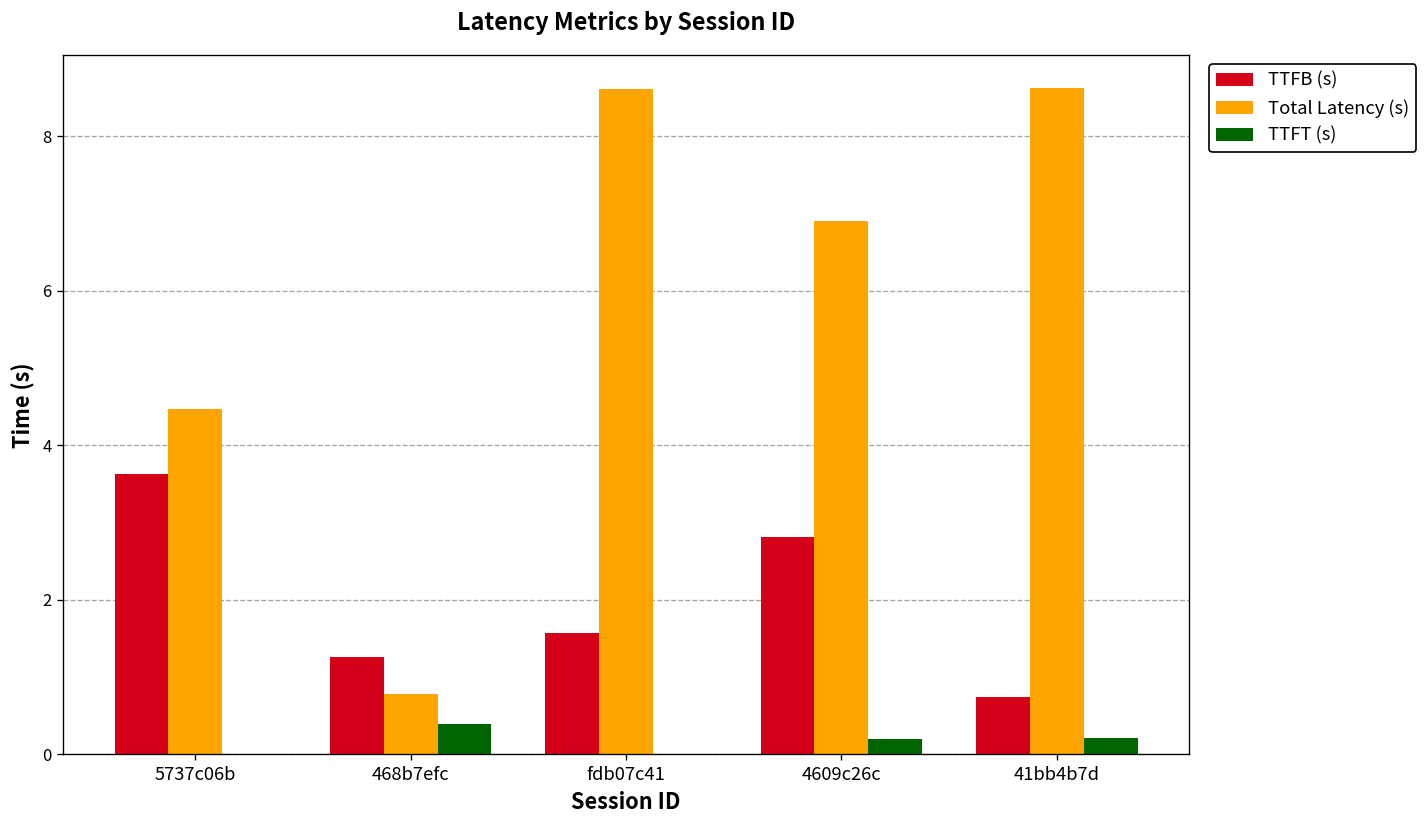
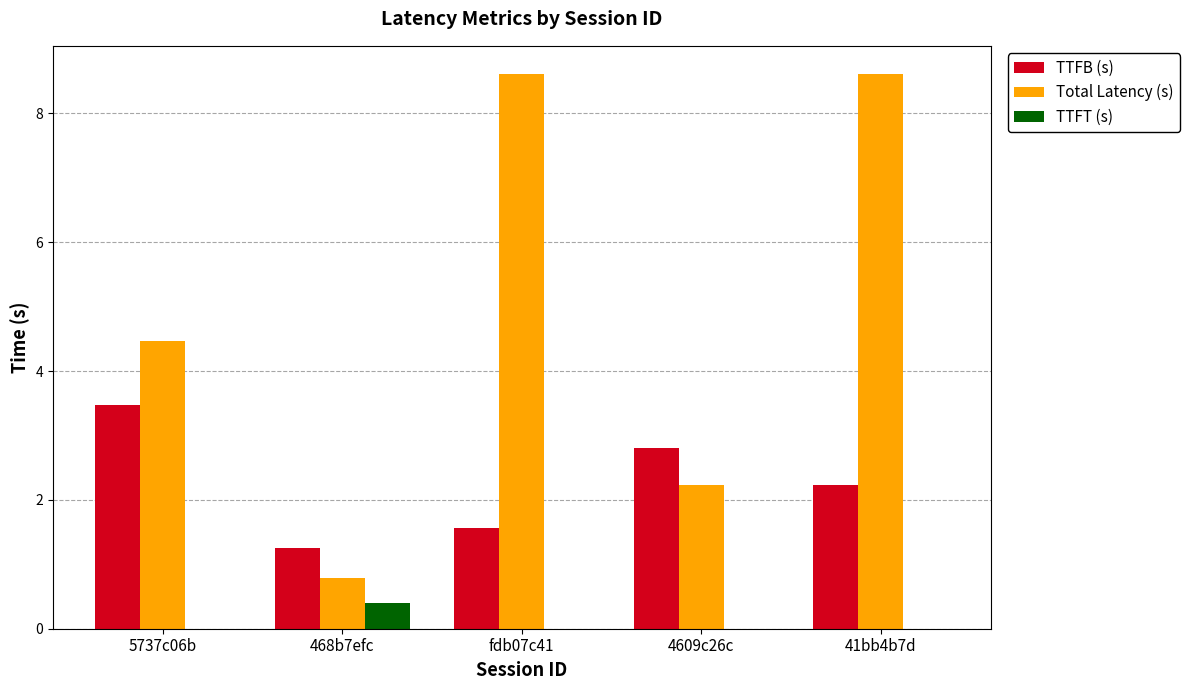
TTFB (s), 5737c06b: 3.6 -> 3.5
Total Latency (s), 4609c26c: 6.9 -> 2.2
TTFT (s), 4609c26c: 0.2 -> 0.0
TTFB (s), 41bb4b7d: 0.7 -> 2.2
TTFT (s), 41bb4b7d: 0.2 -> 0.0
